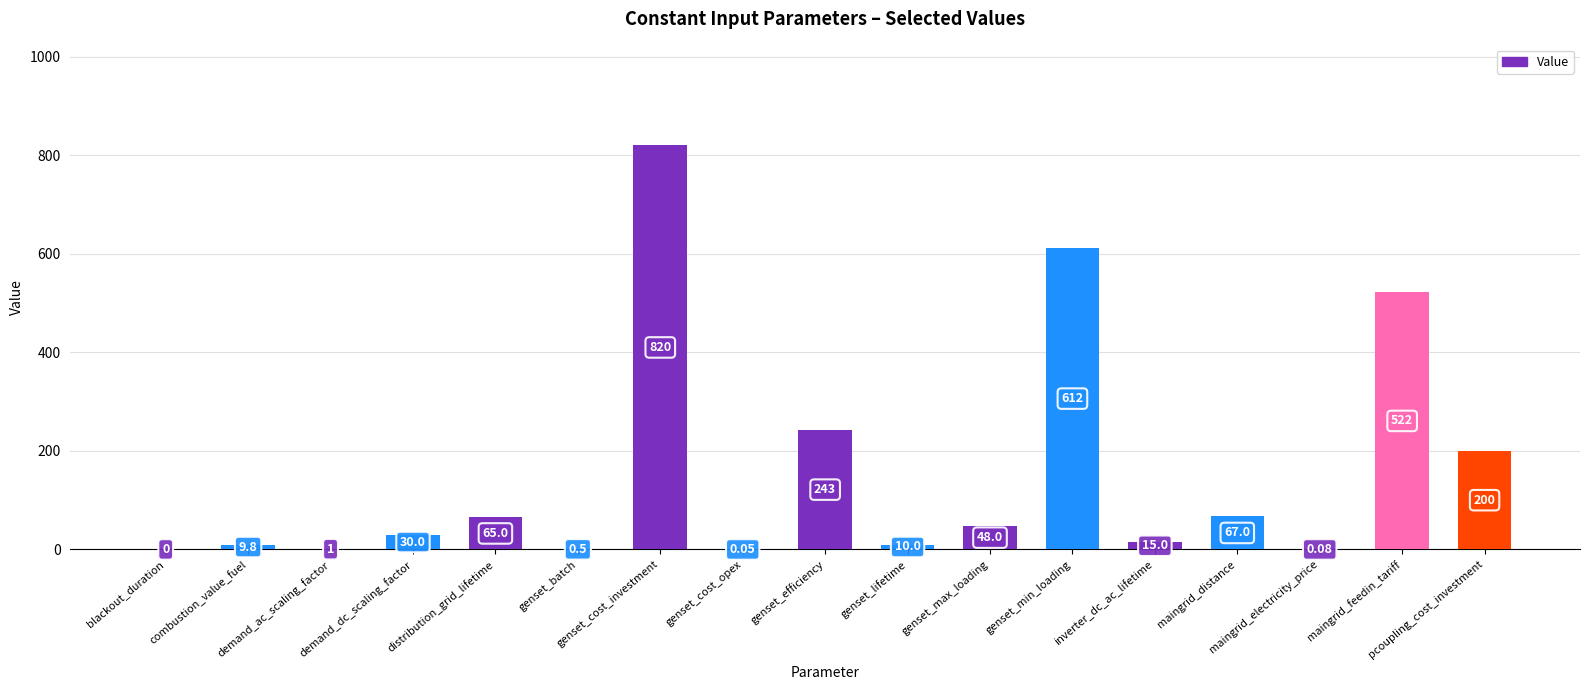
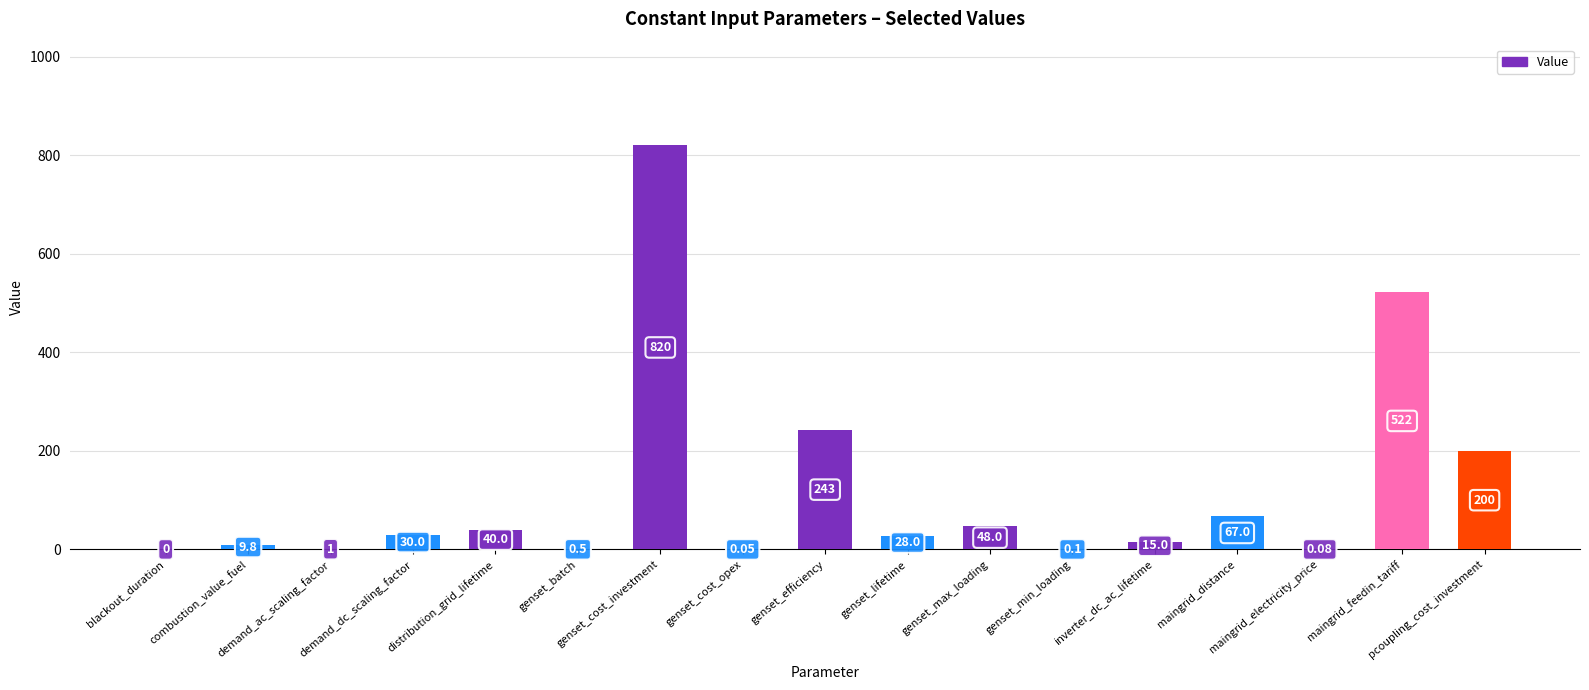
distribution_grid_lifetime: 65.0 -> 40.0
genset_lifetime: 10.0 -> 28.0
genset_min_loading: 612 -> 0.1
